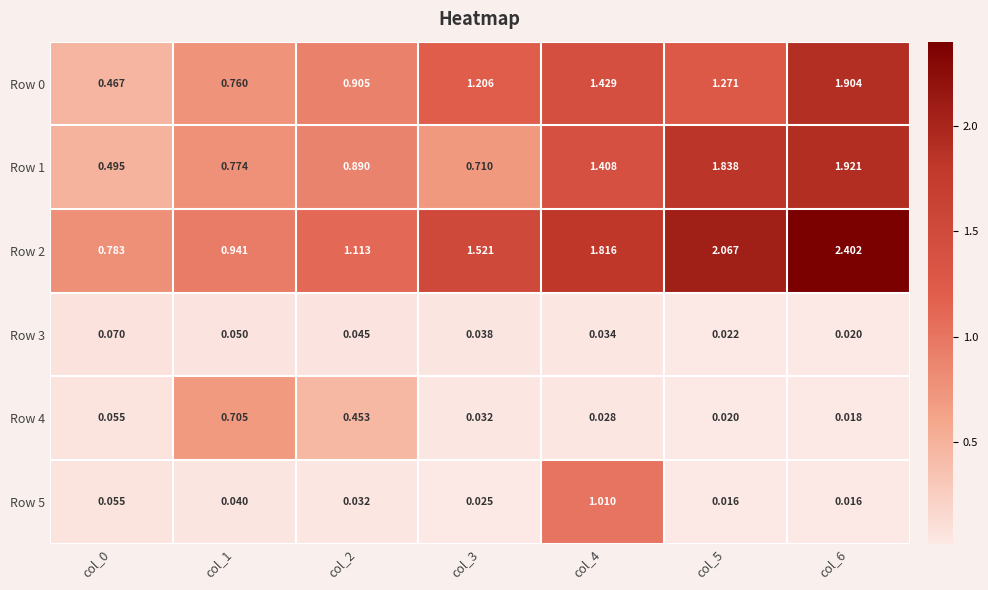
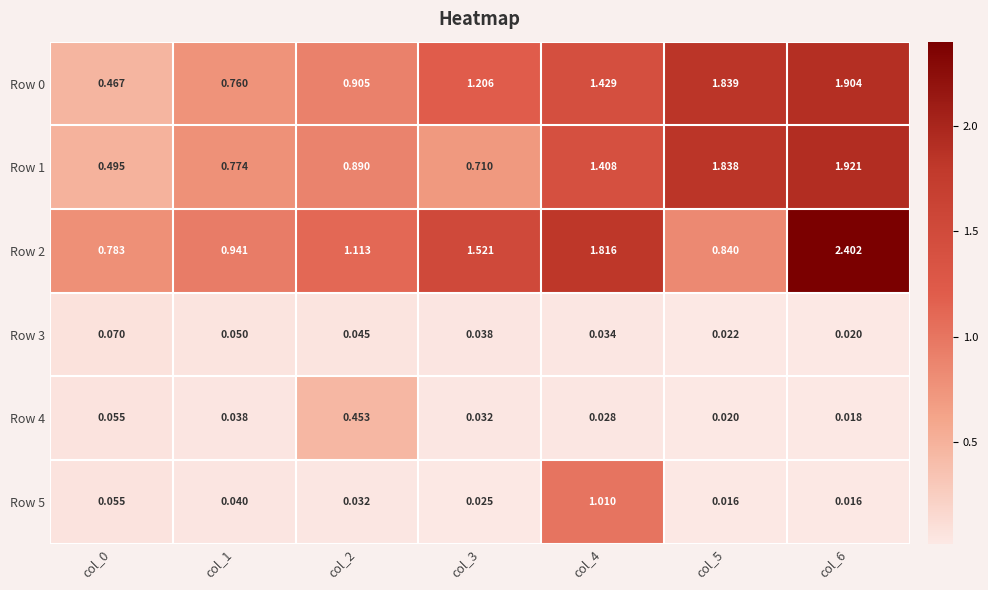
Row 0, col_5: 1.271 -> 1.839
Row 2, col_5: 2.067 -> 0.840
Row 4, col_1: 0.705 -> 0.038
